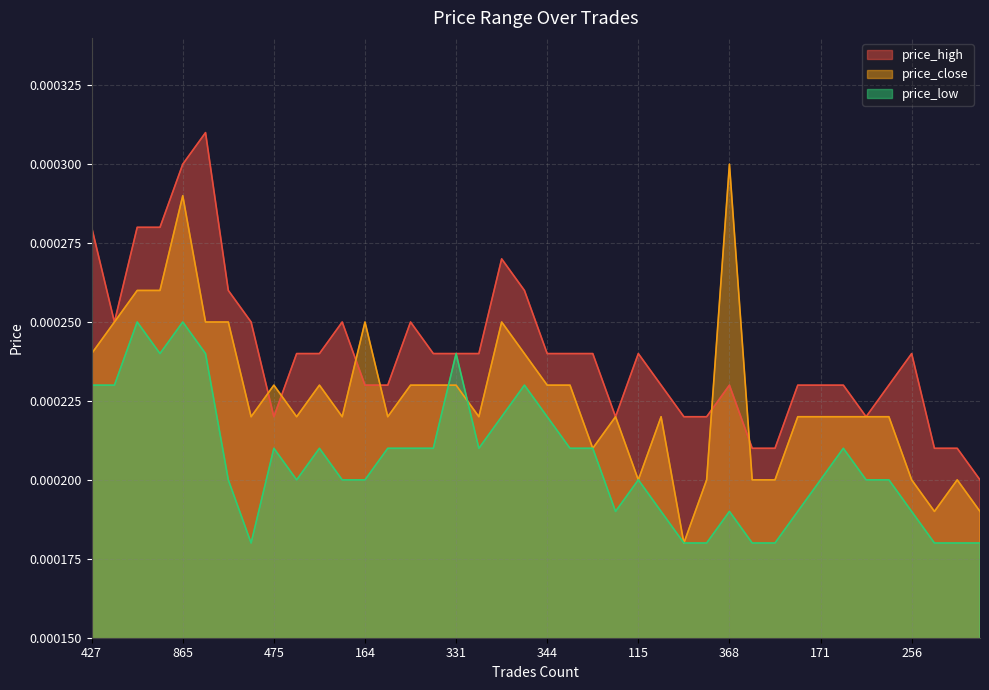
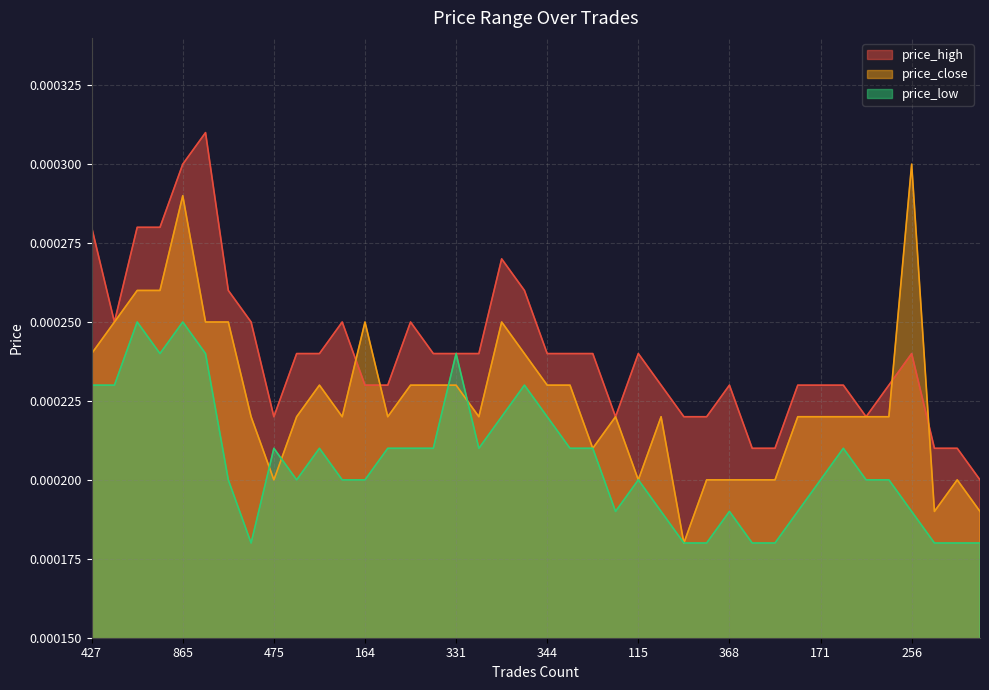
price_close, 475: 0.00023 -> 0.00020
price_close, 368: 0.0003 -> 0.0002
price_close, 256: 0.0002 -> 0.0003
